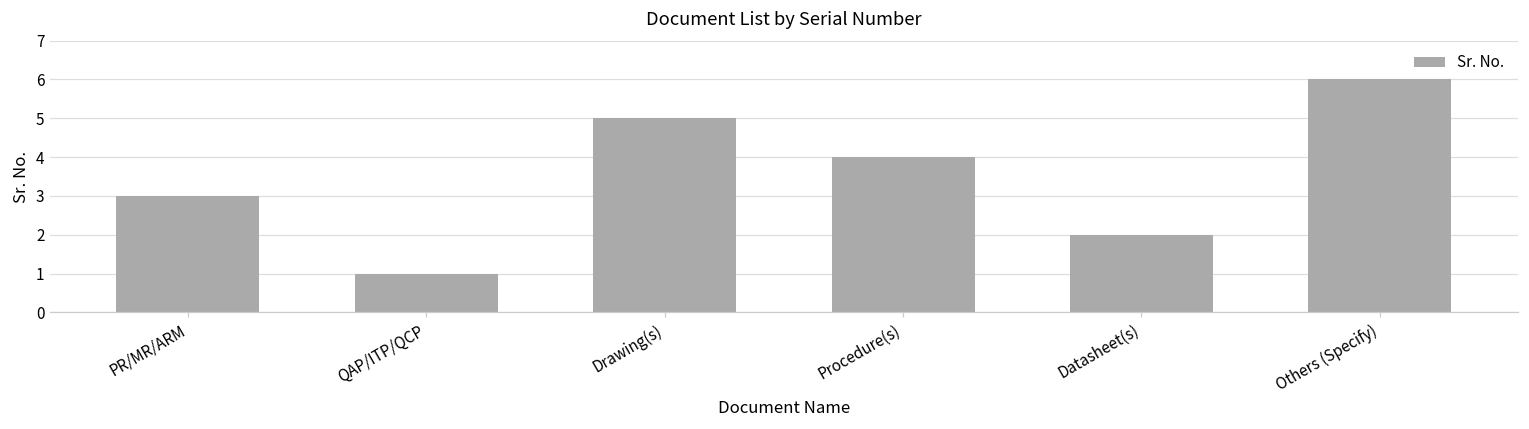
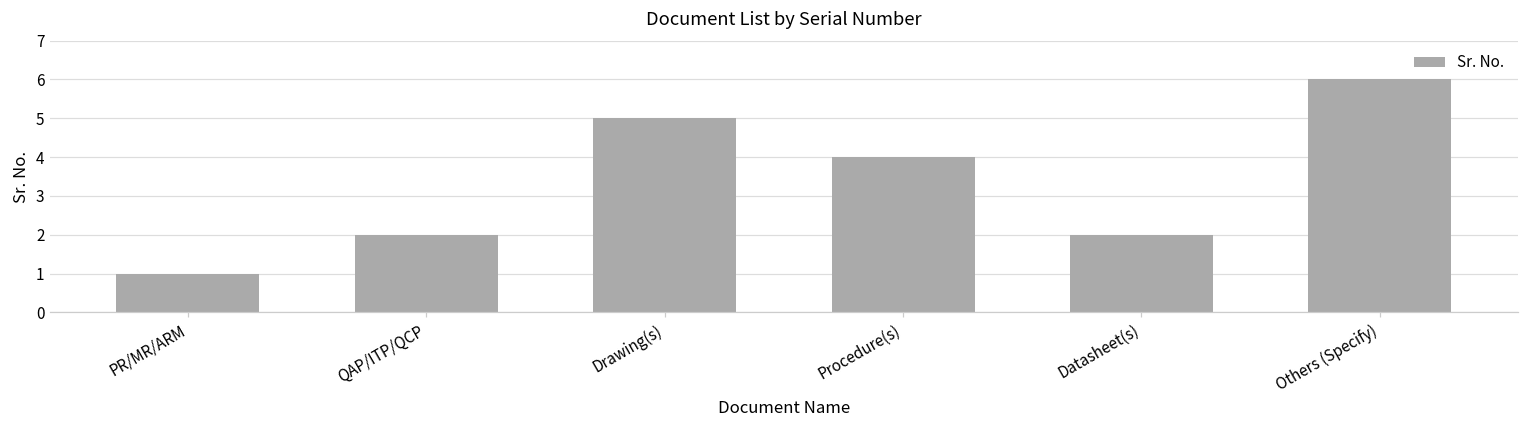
PR/MR/ARM: 3 -> 1
QAP/ITP/QCP: 1 -> 2
